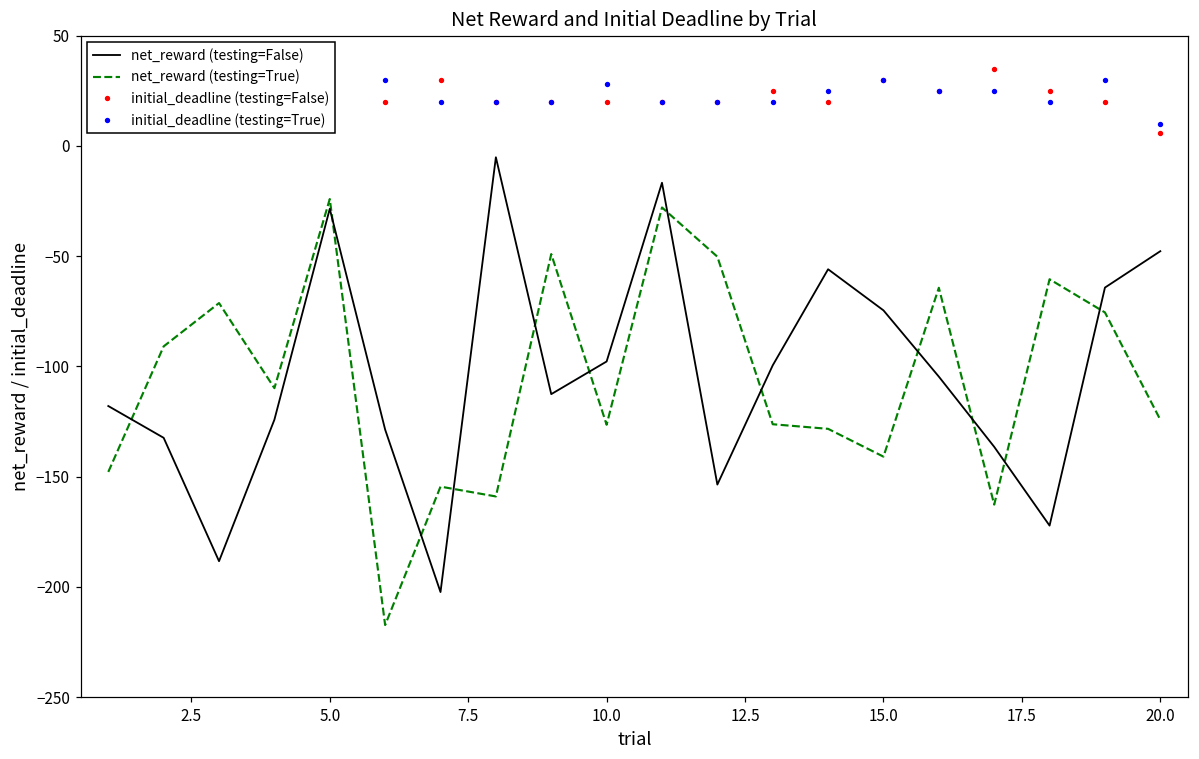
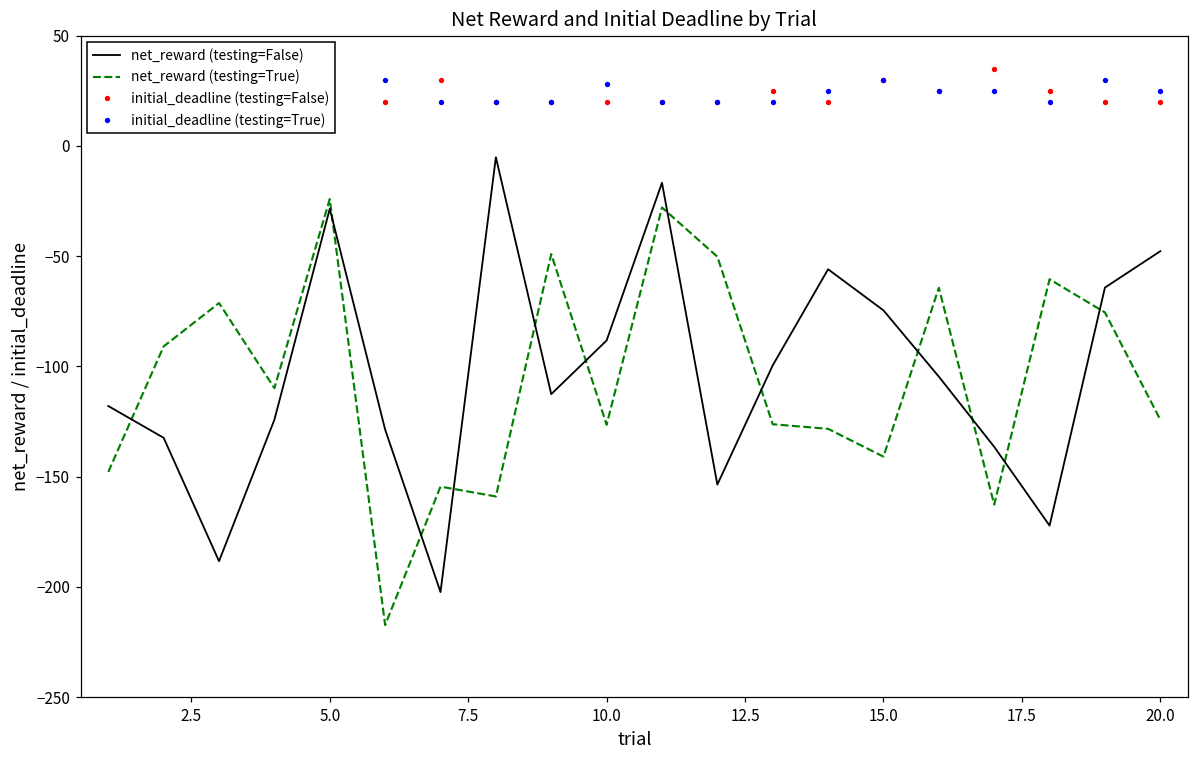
net_reward (testing=False), 10.0: -98 -> -88
initial_deadline (testing=False), 20.0: 6 -> 20
initial_deadline (testing=True), 20.0: 10 -> 25
